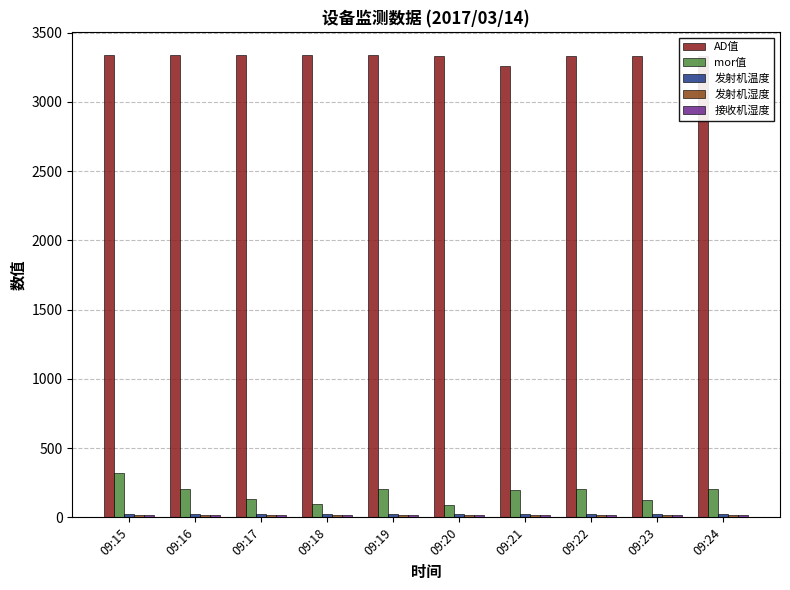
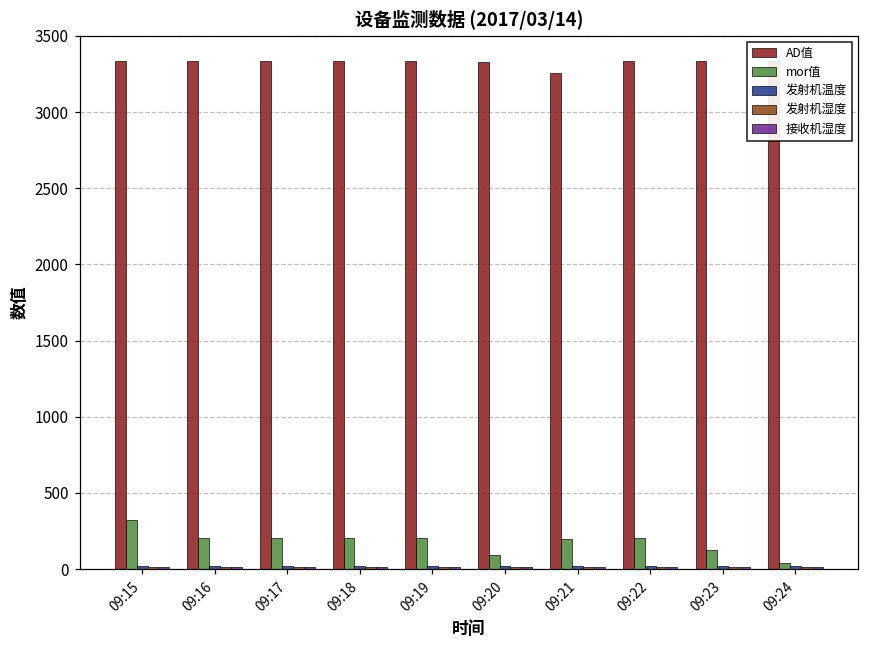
mor值, 09:17: 130 -> 210
mor值, 09:18: 100 -> 210
mor值, 09:24: 210 -> 40
